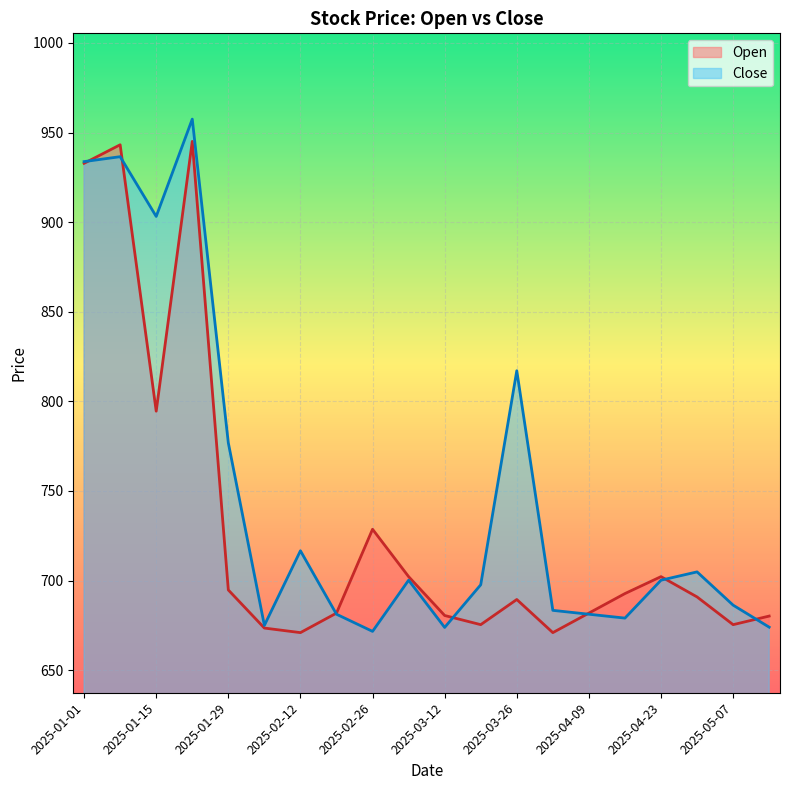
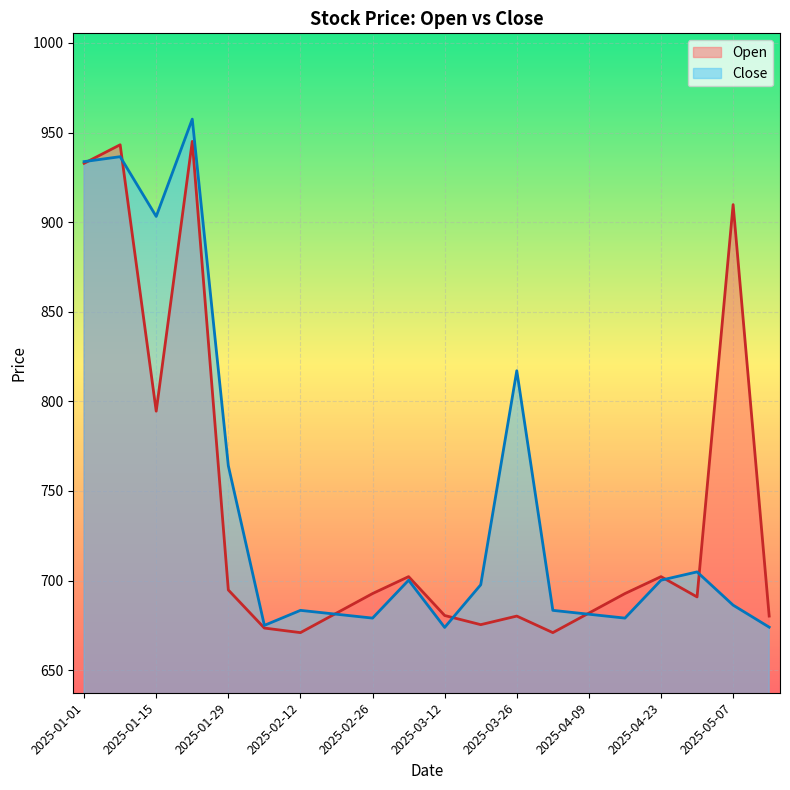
Close, 2025-01-29: 777 -> 764
Close, 2025-02-12: 717 -> 683
Open, 2025-02-26: 729 -> 693
Close, 2025-02-26: 672 -> 679
Open, 2025-03-26: 689 -> 680
Open, 2025-05-07: 675 -> 910
